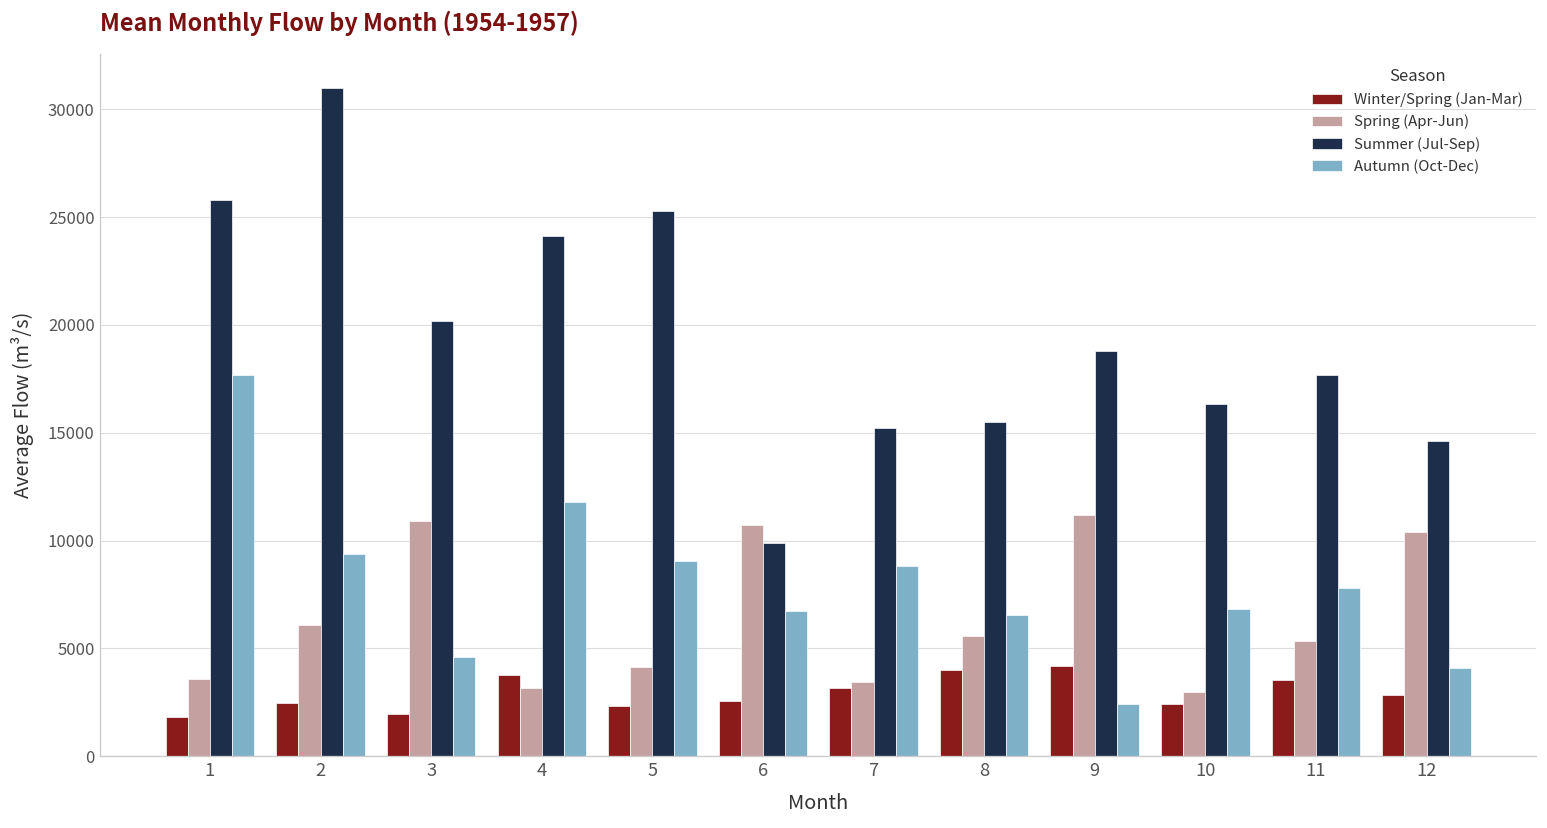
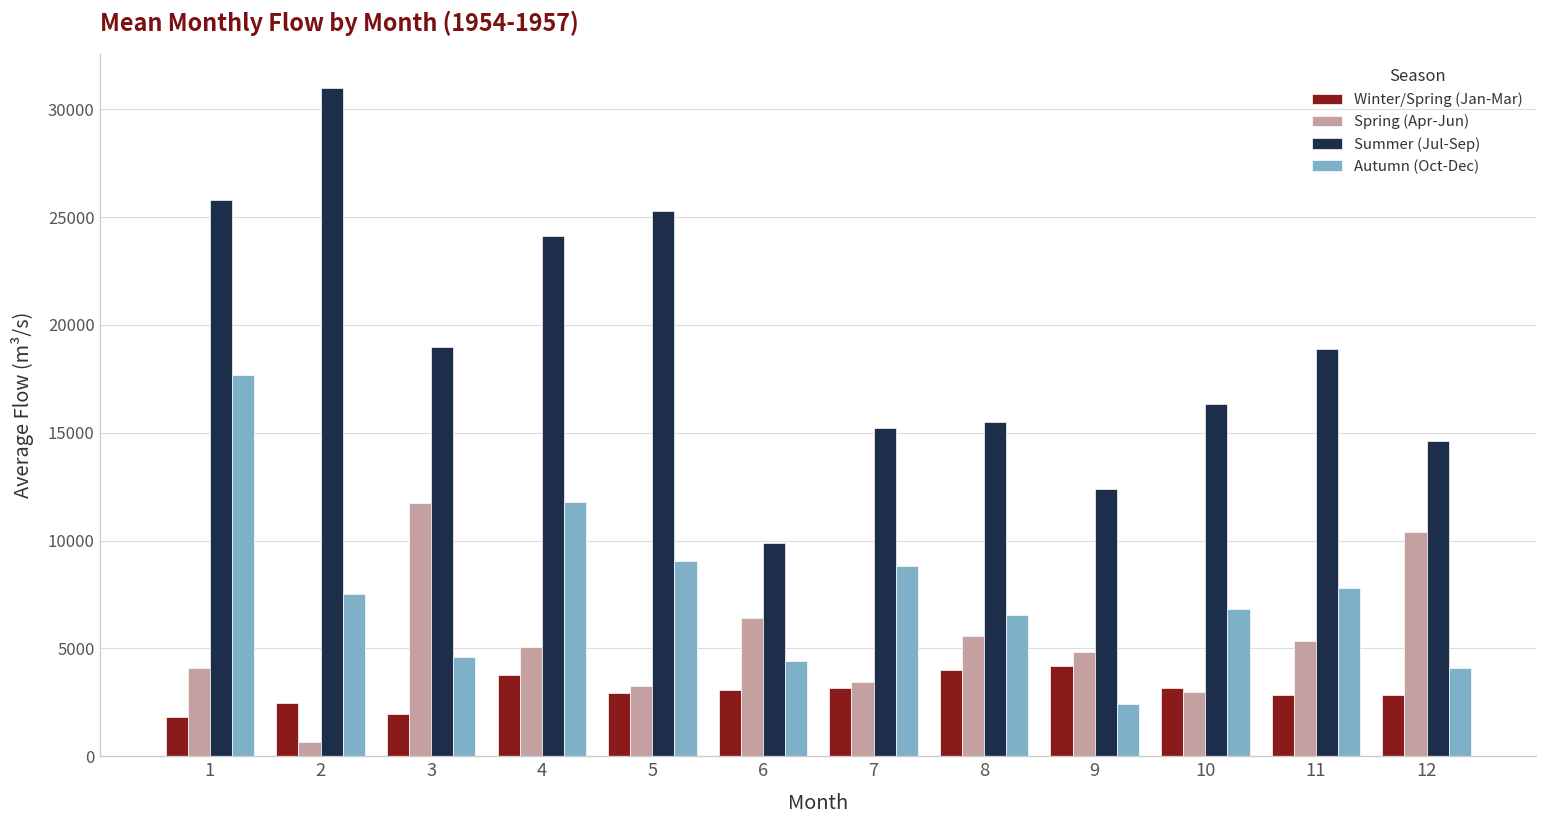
Spring (Apr-Jun), 1: 3600 -> 4100
Spring (Apr-Jun), 2: 6100 -> 600
Autumn (Oct-Dec), 2: 9400 -> 7500
Spring (Apr-Jun), 3: 10900 -> 11800
Summer (Jul-Sep), 3: 20200 -> 19000
Spring (Apr-Jun), 4: 3200 -> 5000
Winter/Spring (Jan-Mar), 5: 2300 -> 2900
Spring (Apr-Jun), 5: 4100 -> 3300
Winter/Spring (Jan-Mar), 6: 2600 -> 3100
Spring (Apr-Jun), 6: 10700 -> 6400
Autumn (Oct-Dec), 6: 6700 -> 4400
Spring (Apr-Jun), 9: 11200 -> 4800
Summer (Jul-Sep), 9: 18800 -> 12400
Winter/Spring (Jan-Mar), 10: 2400 -> 3200
Winter/Spring (Jan-Mar), 11: 3500 -> 2800
Summer (Jul-Sep), 11: 17700 -> 18900
